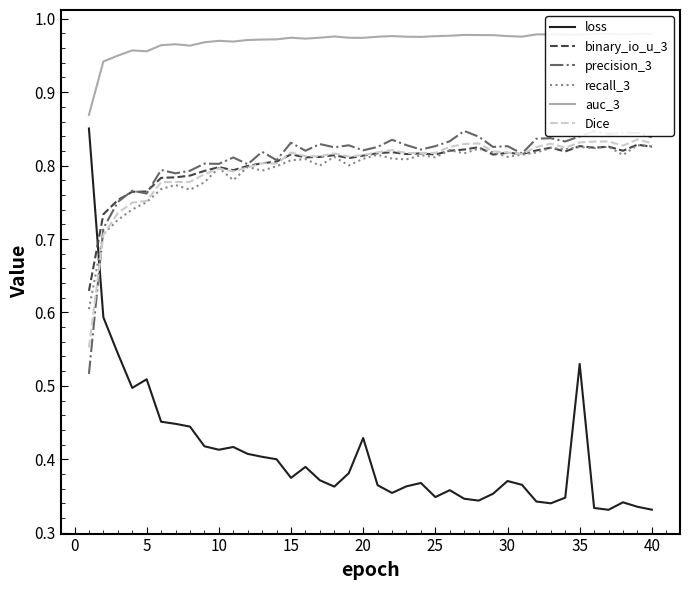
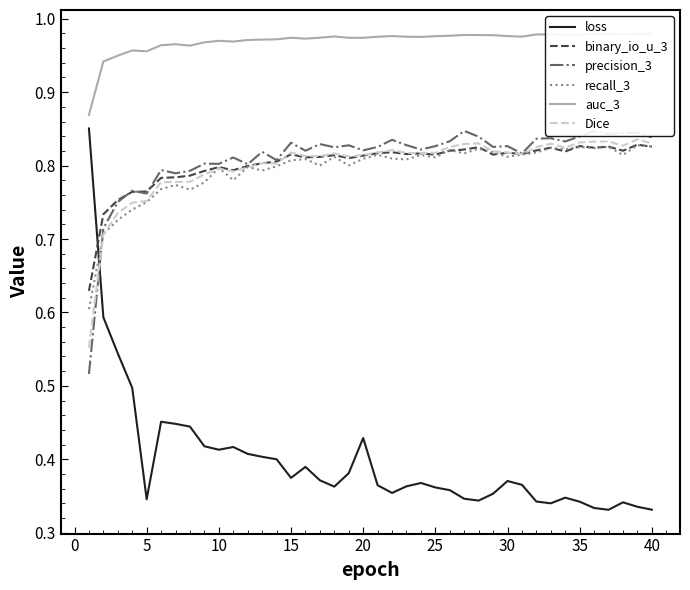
loss, 5: 0.51 -> 0.35
loss, 25: 0.35 -> 0.36
loss, 35: 0.53 -> 0.34
